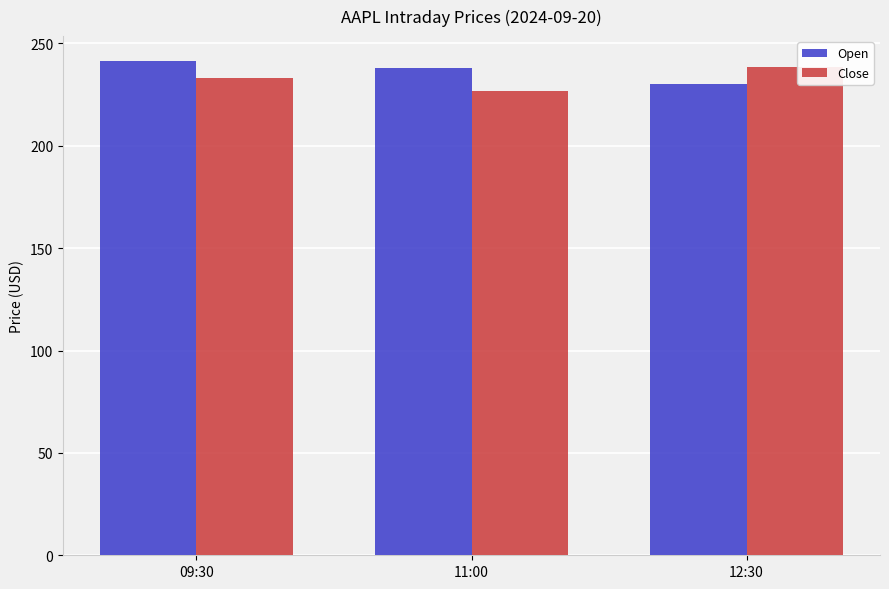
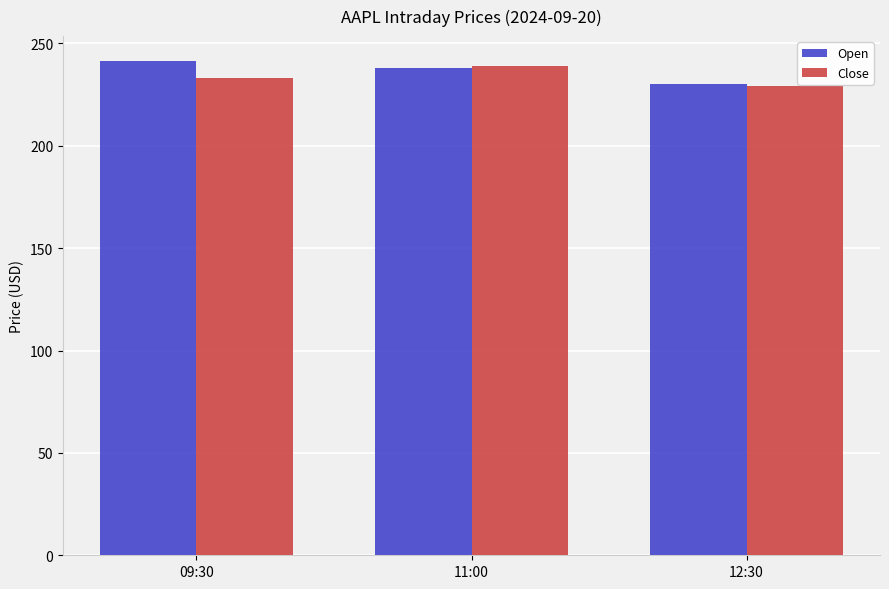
Close, 11:00: 227 -> 239
Close, 12:30: 238 -> 229
